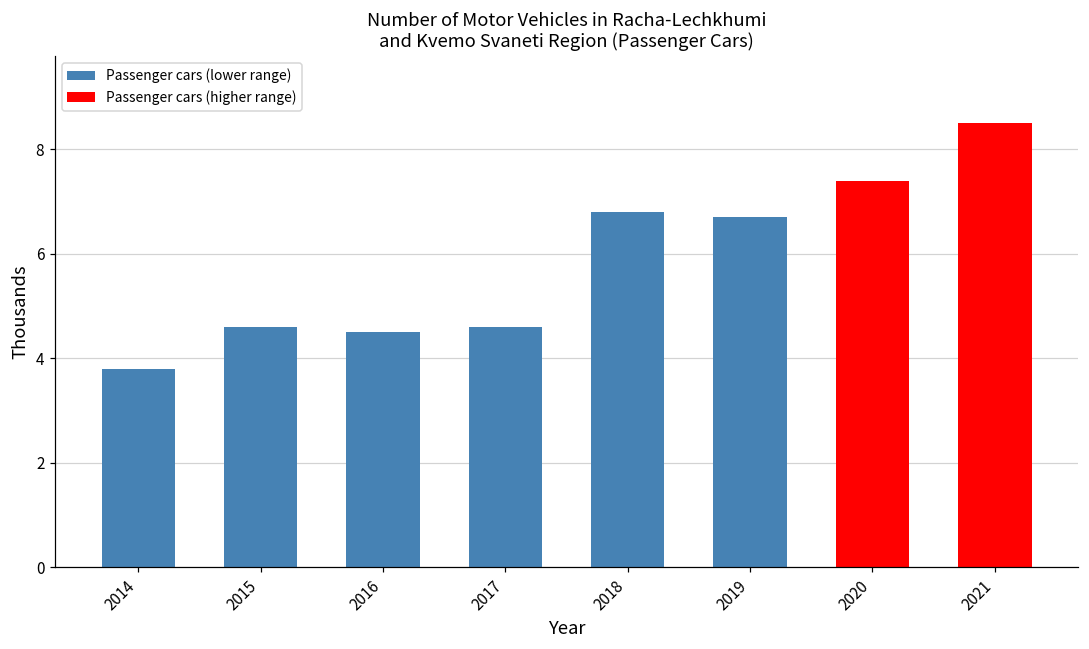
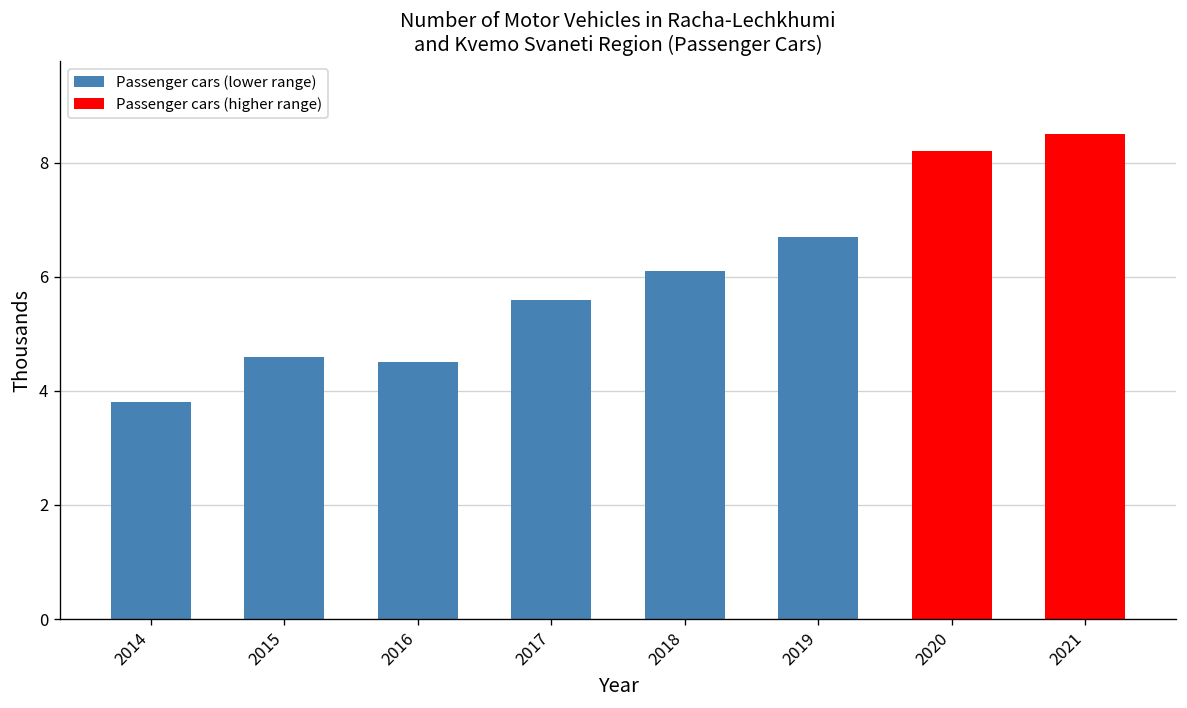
2017: 4.6 -> 5.6
2018: 6.8 -> 6.1
2020: 7.4 -> 8.2
